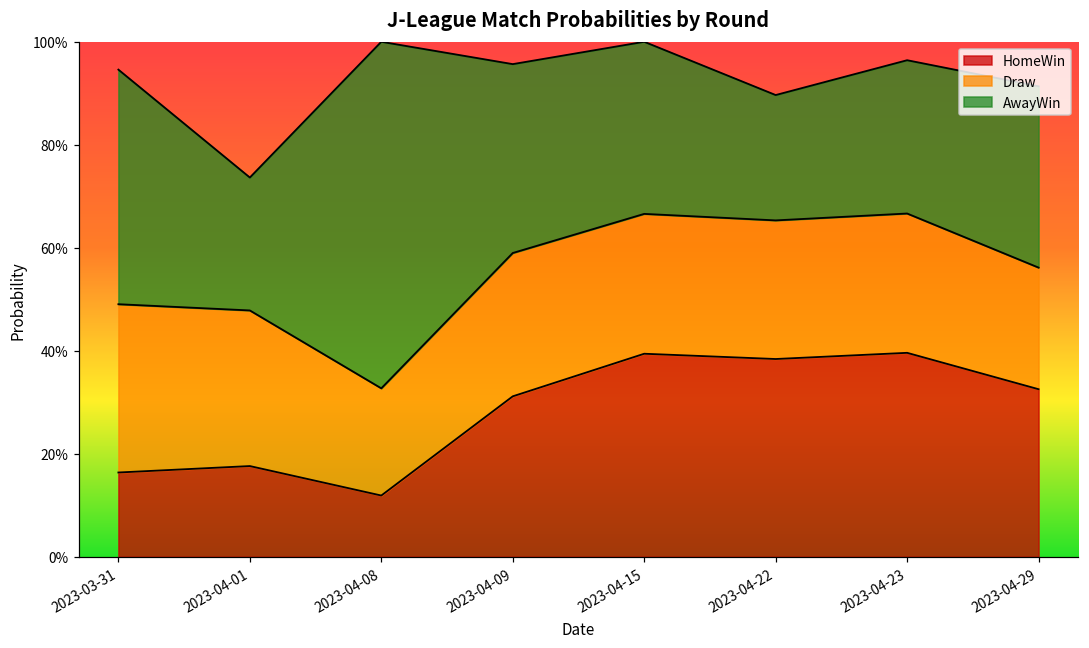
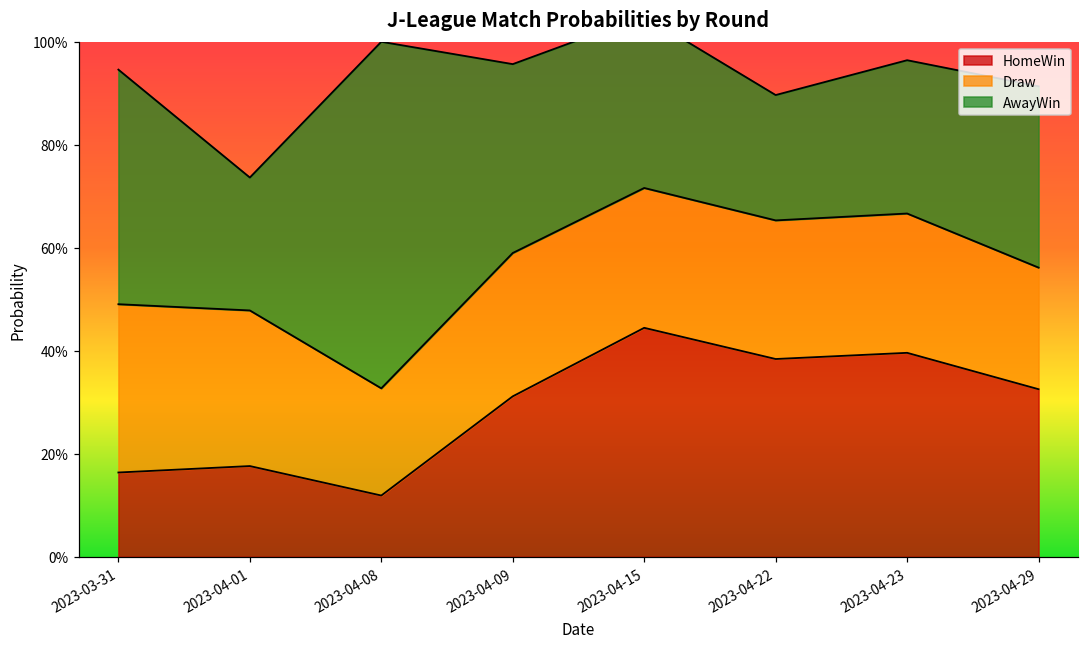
HomeWin, 2023-04-15: 39% -> 44%
